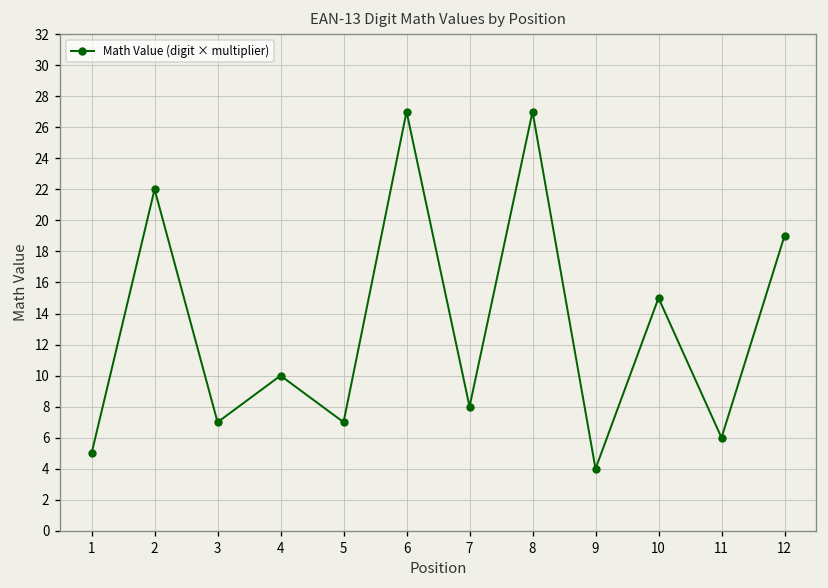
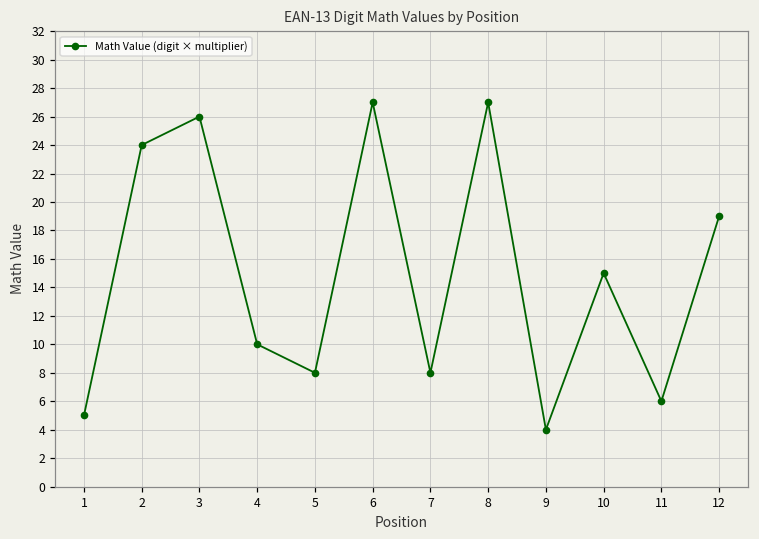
2: 22 -> 24
3: 7 -> 26
5: 7 -> 8
